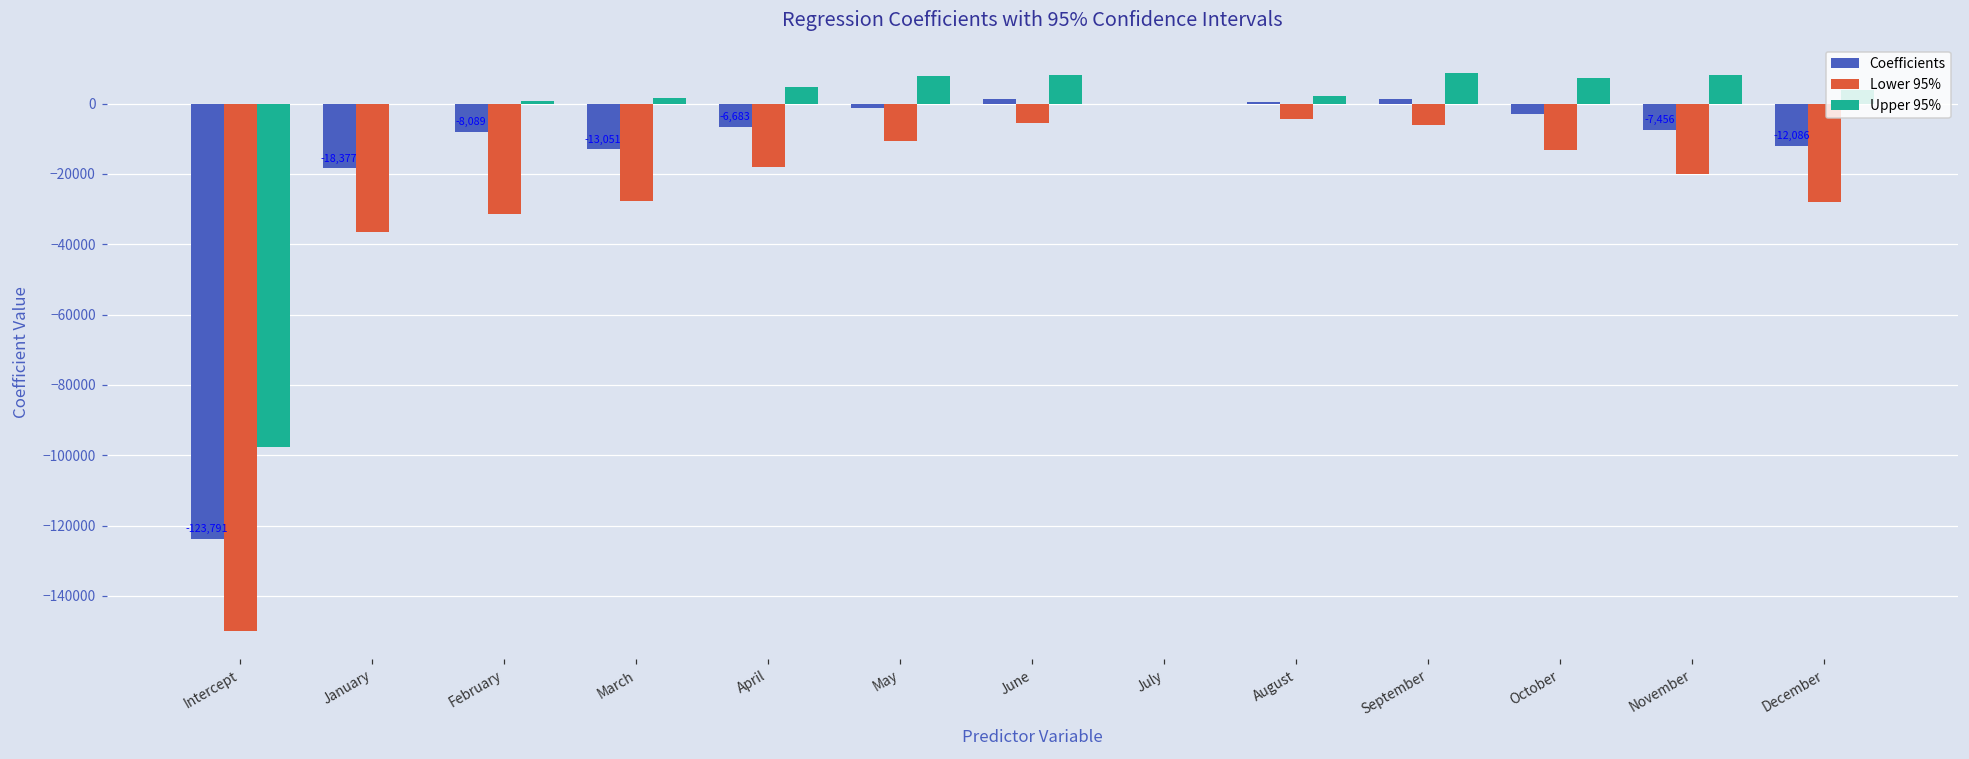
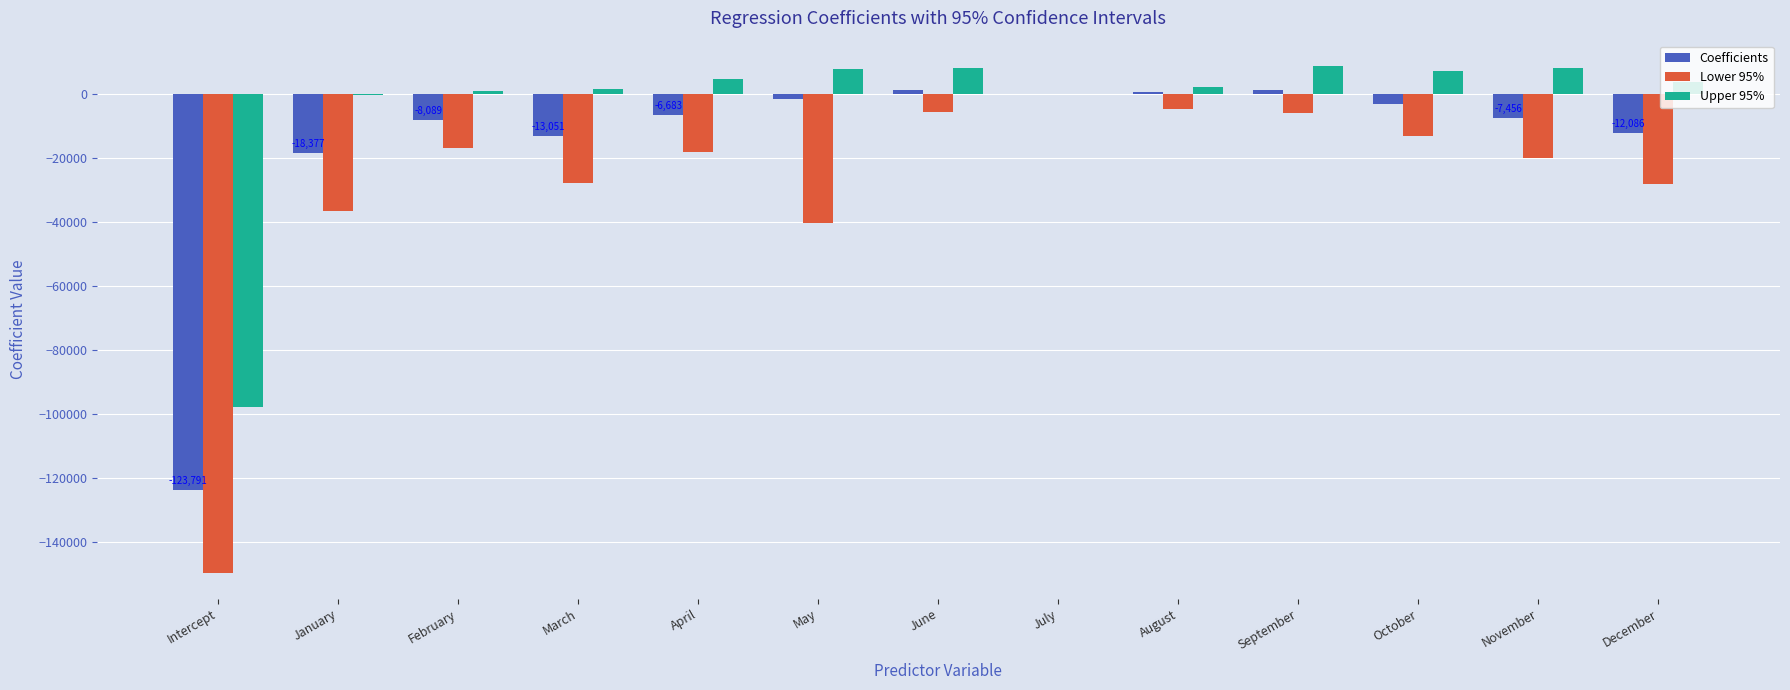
Lower 95%, February: -31000 -> -17000
Lower 95%, May: -11000 -> -40000
